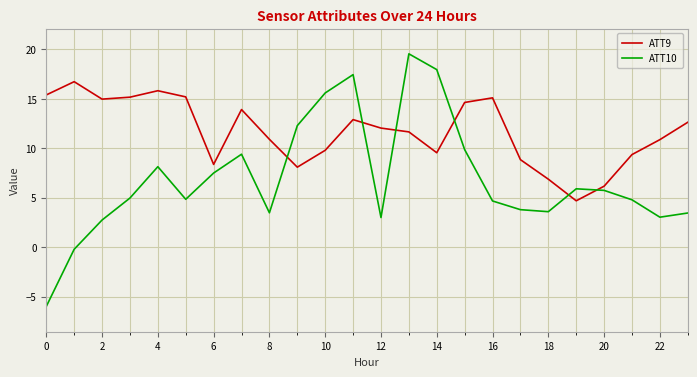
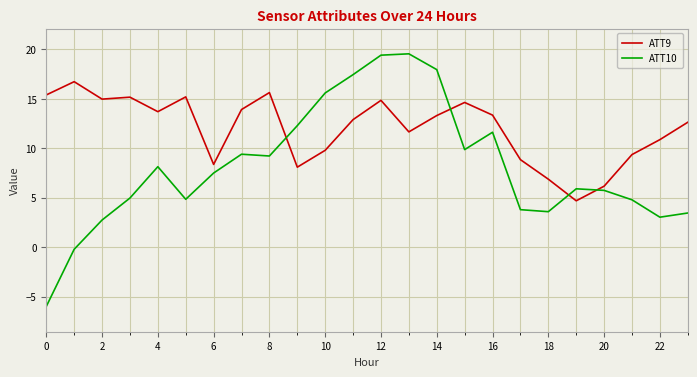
ATT9, 4: 16 -> 14
ATT9, 8: 11 -> 16
ATT10, 8: 3 -> 9
ATT9, 12: 12 -> 15
ATT10, 12: 3 -> 19
ATT9, 14: 10 -> 13
ATT9, 16: 15 -> 13
ATT10, 16: 5 -> 12
